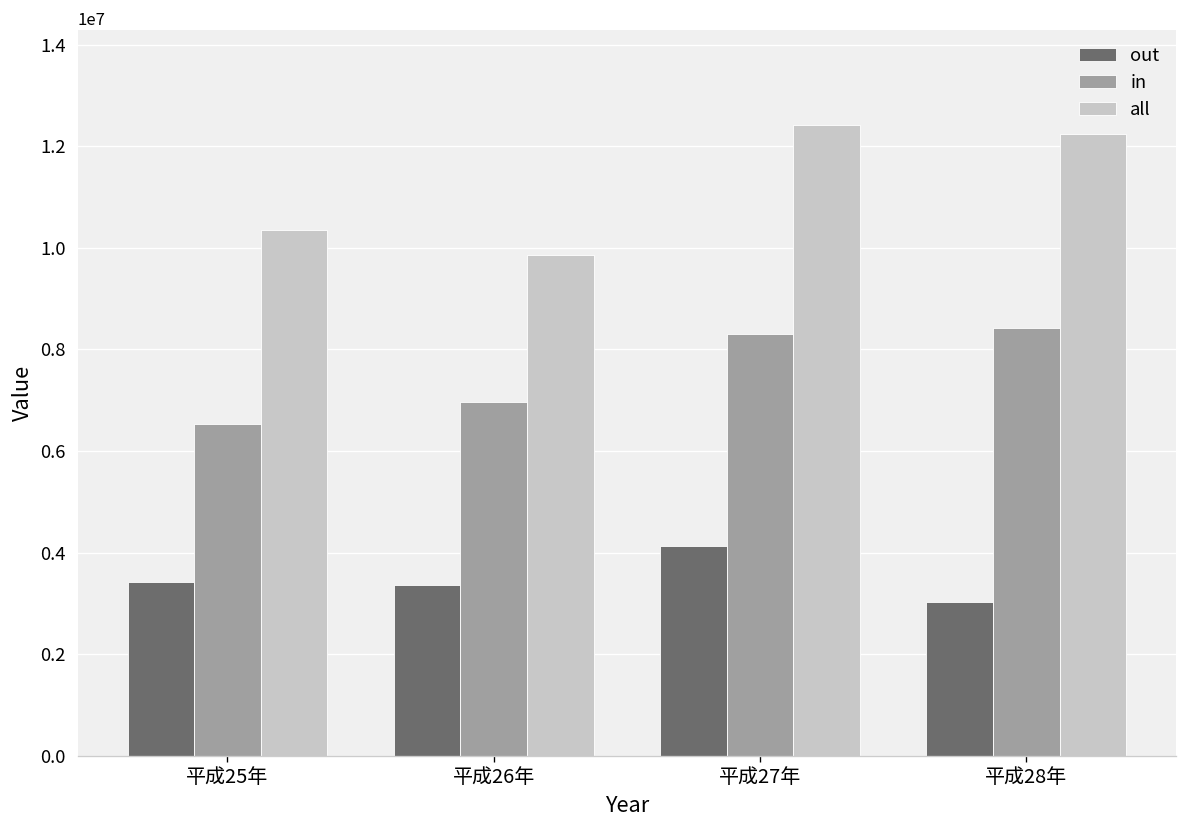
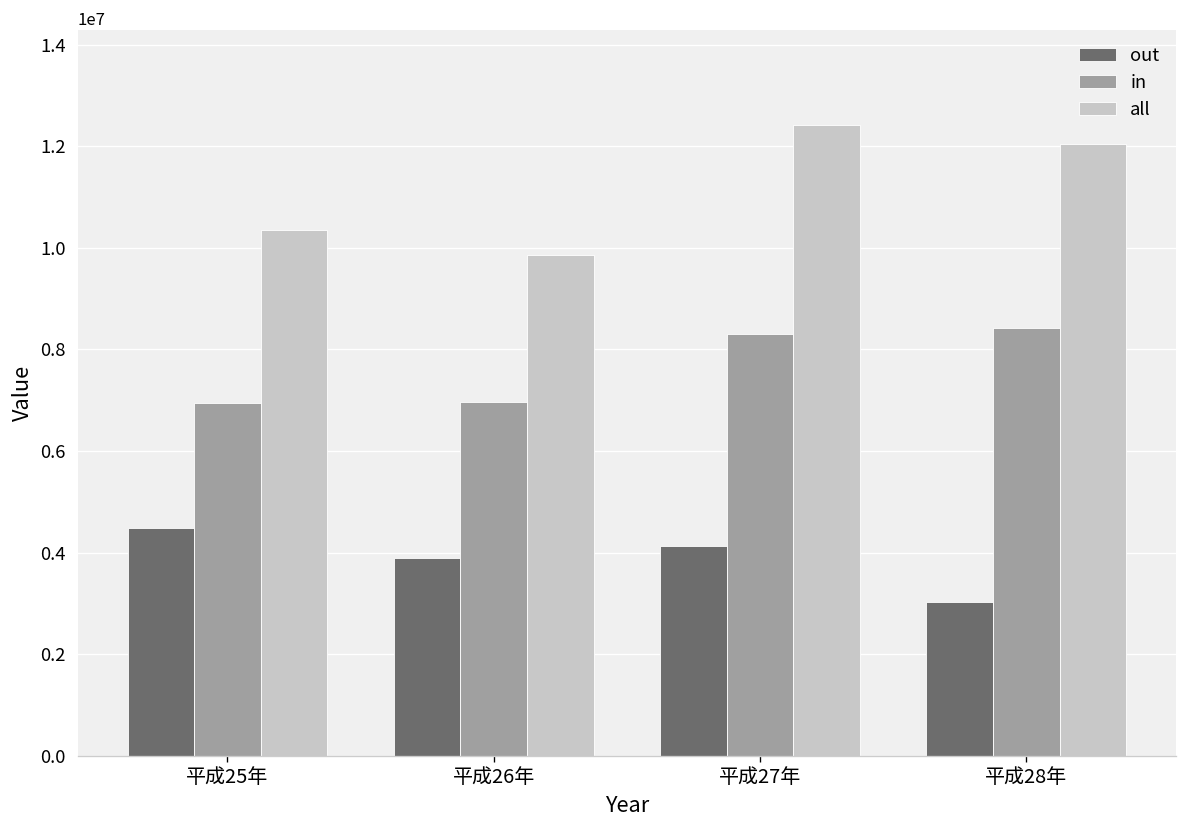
out, 平成25年: 3400000 -> 4500000
in, 平成25年: 6500000 -> 6900000
out, 平成26年: 3400000 -> 3900000
all, 平成28年: 12200000 -> 12100000
